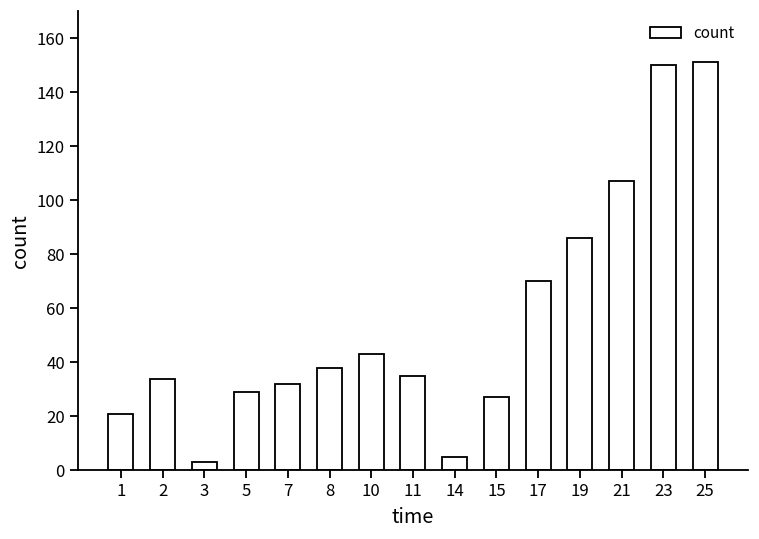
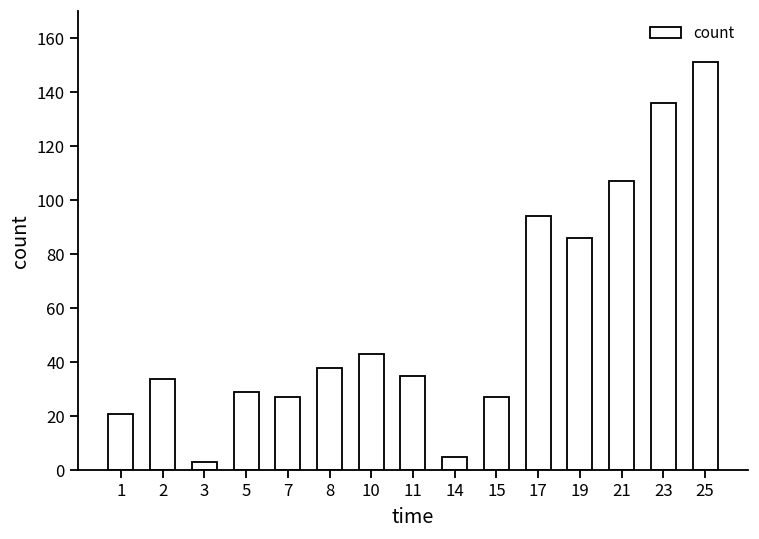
7: 32 -> 27
17: 70 -> 94
23: 150 -> 136
